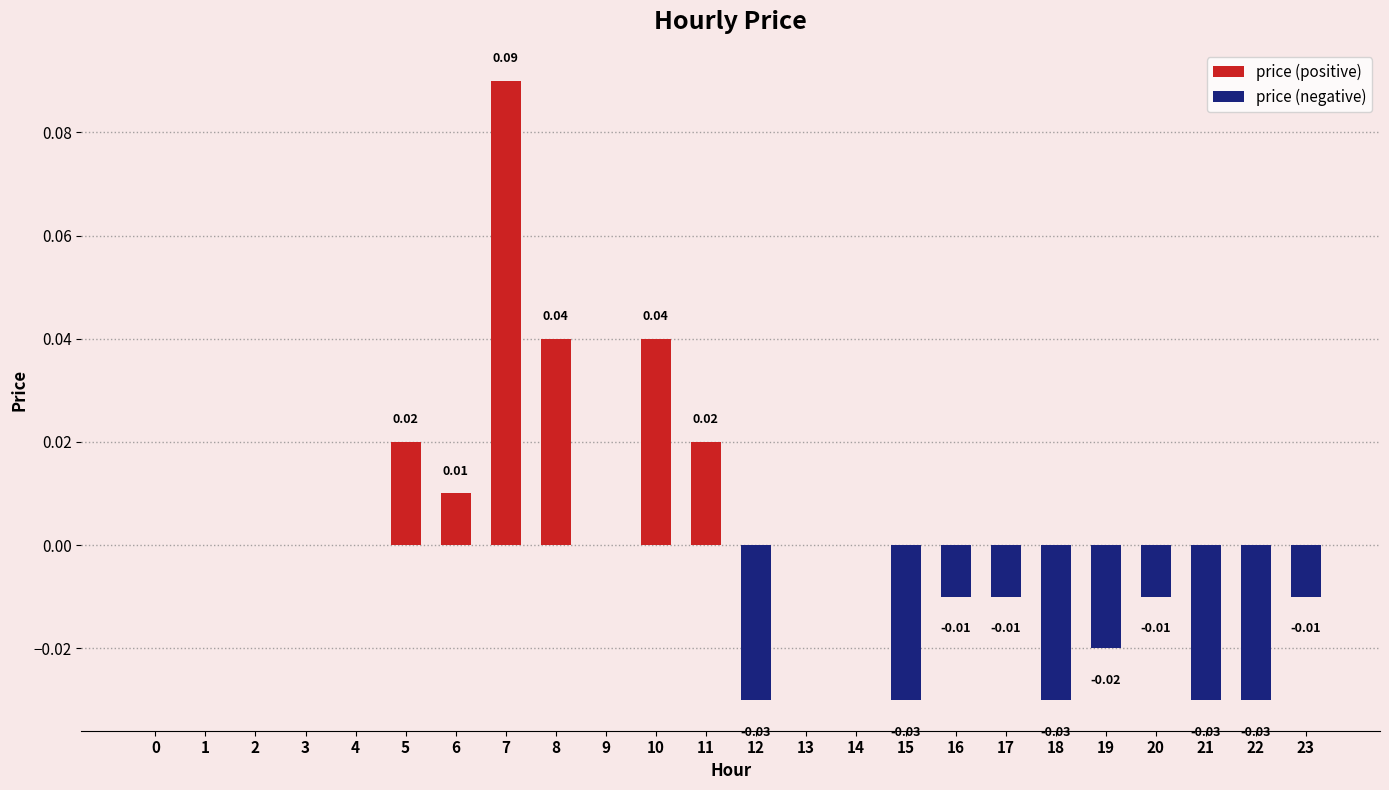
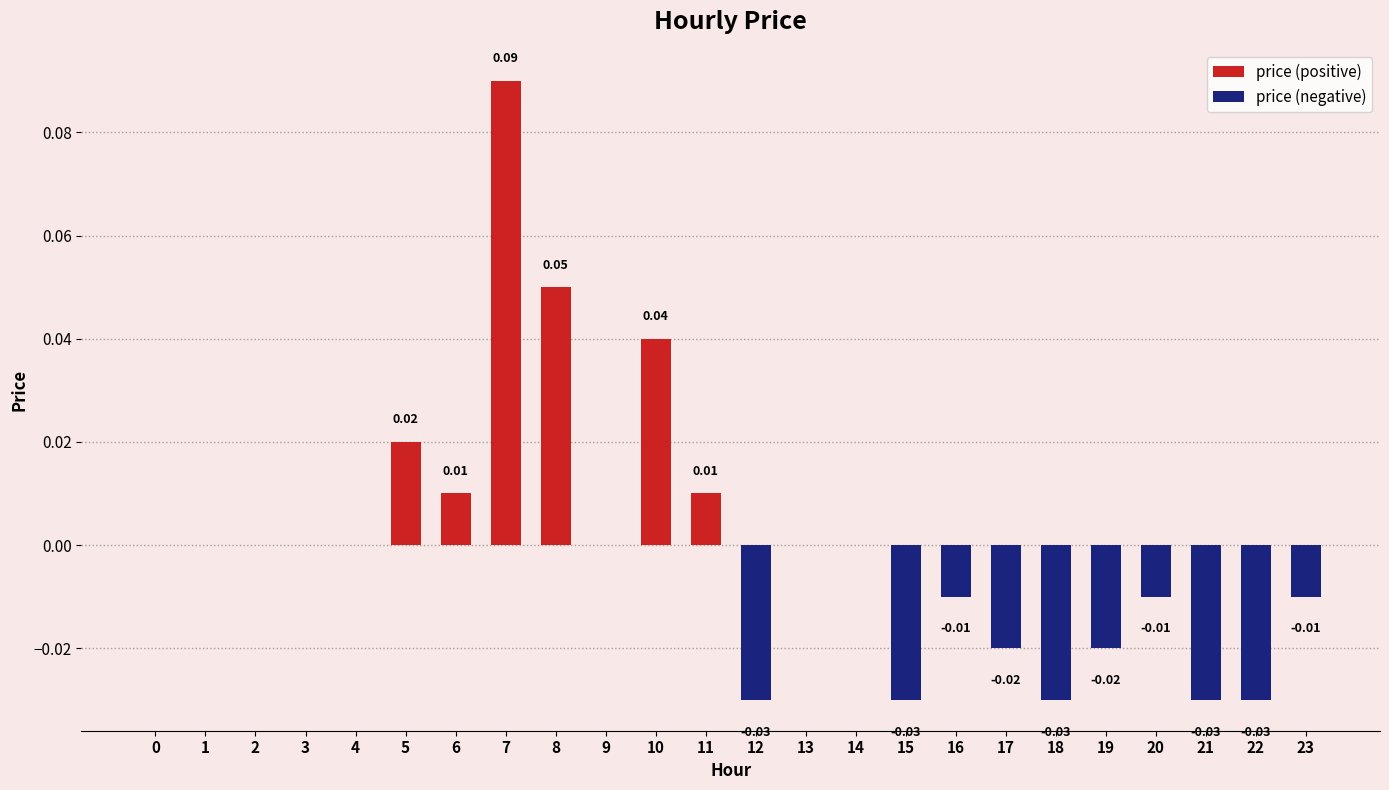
price (positive), 8: 0.04 -> 0.05
price (positive), 11: 0.02 -> 0.01
price (negative), 17: -0.01 -> -0.02
